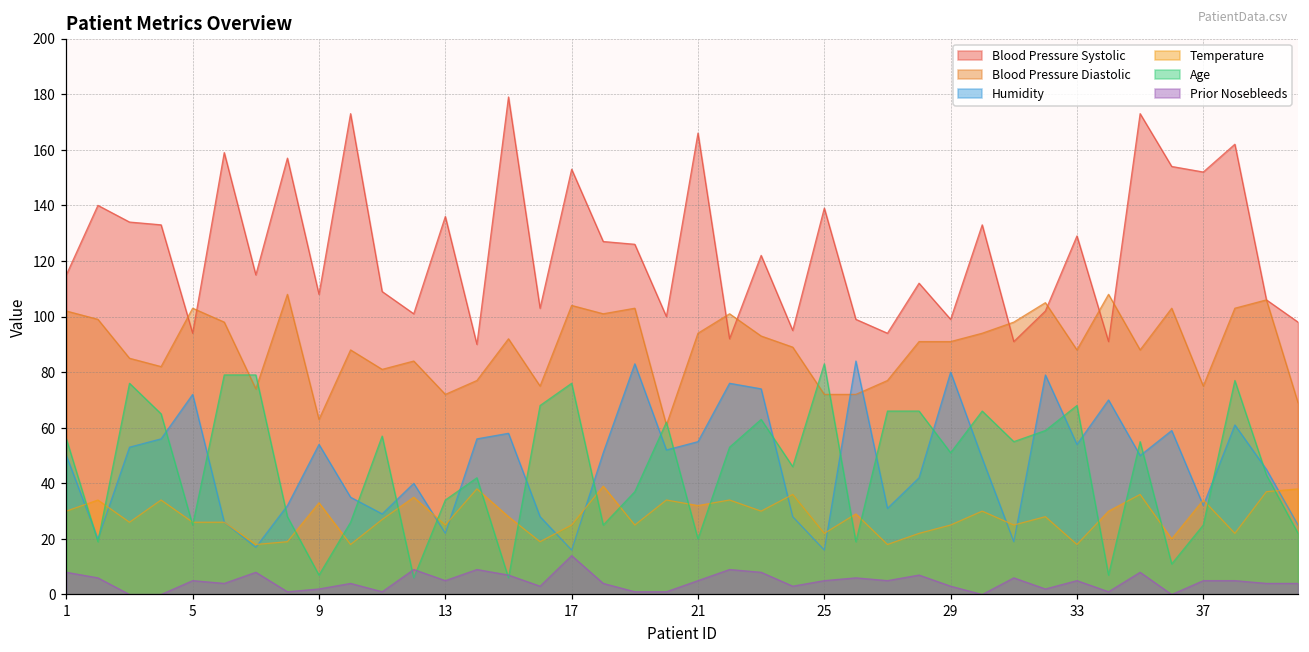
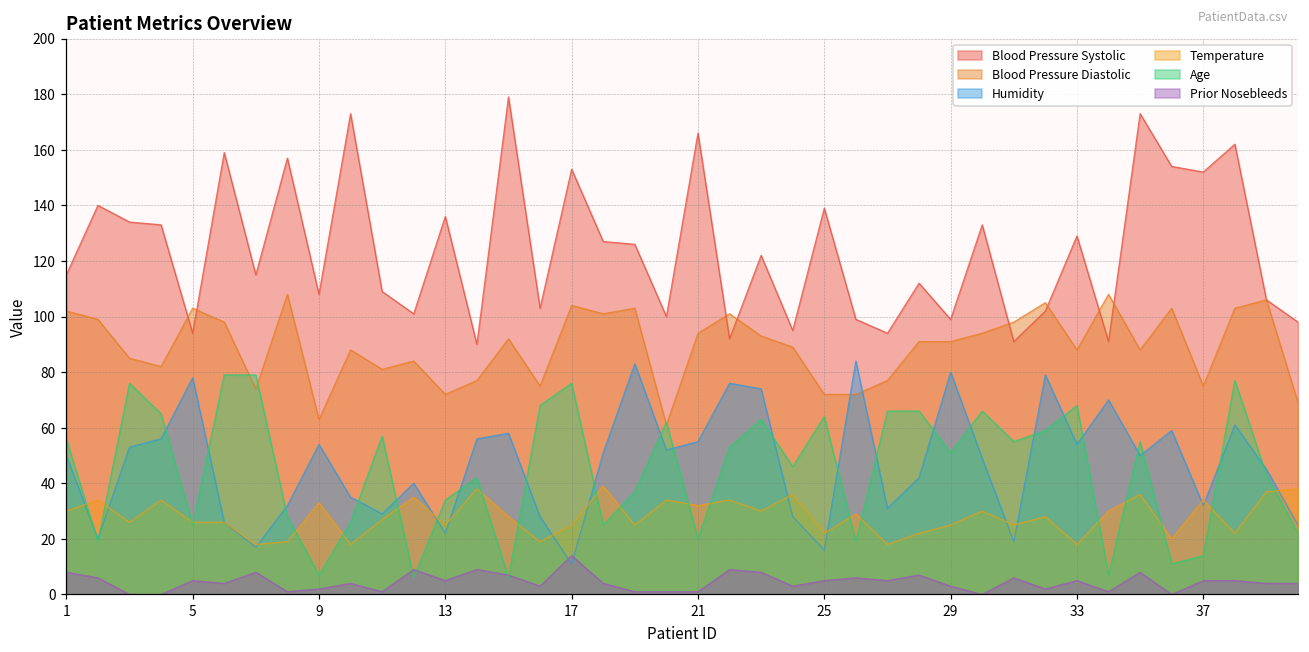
Humidity, 5: 72 -> 78
Humidity, 17: 16 -> 11
Prior Nosebleeds, 21: 5 -> 1
Age, 25: 83 -> 64
Age, 37: 25 -> 14
